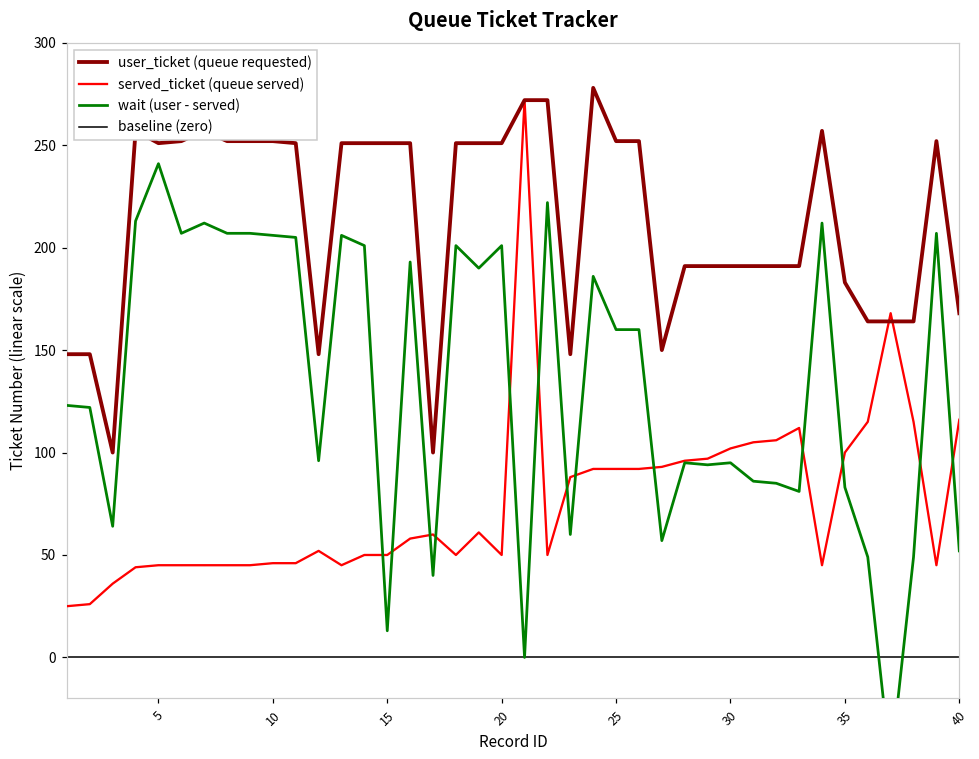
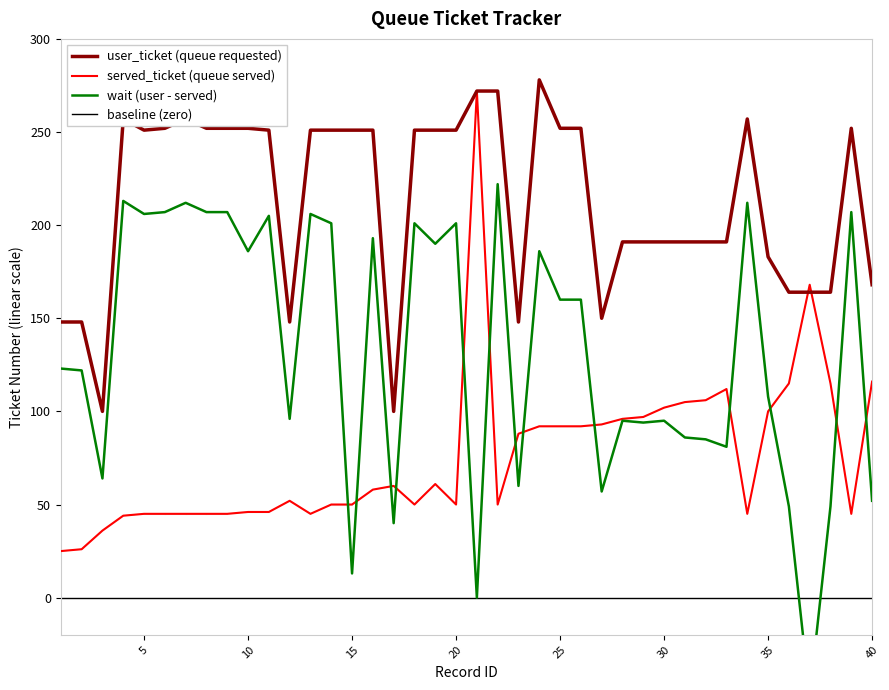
wait (user - served), 5: 241 -> 206
wait (user - served), 10: 206 -> 186
wait (user - served), 35: 83 -> 108
